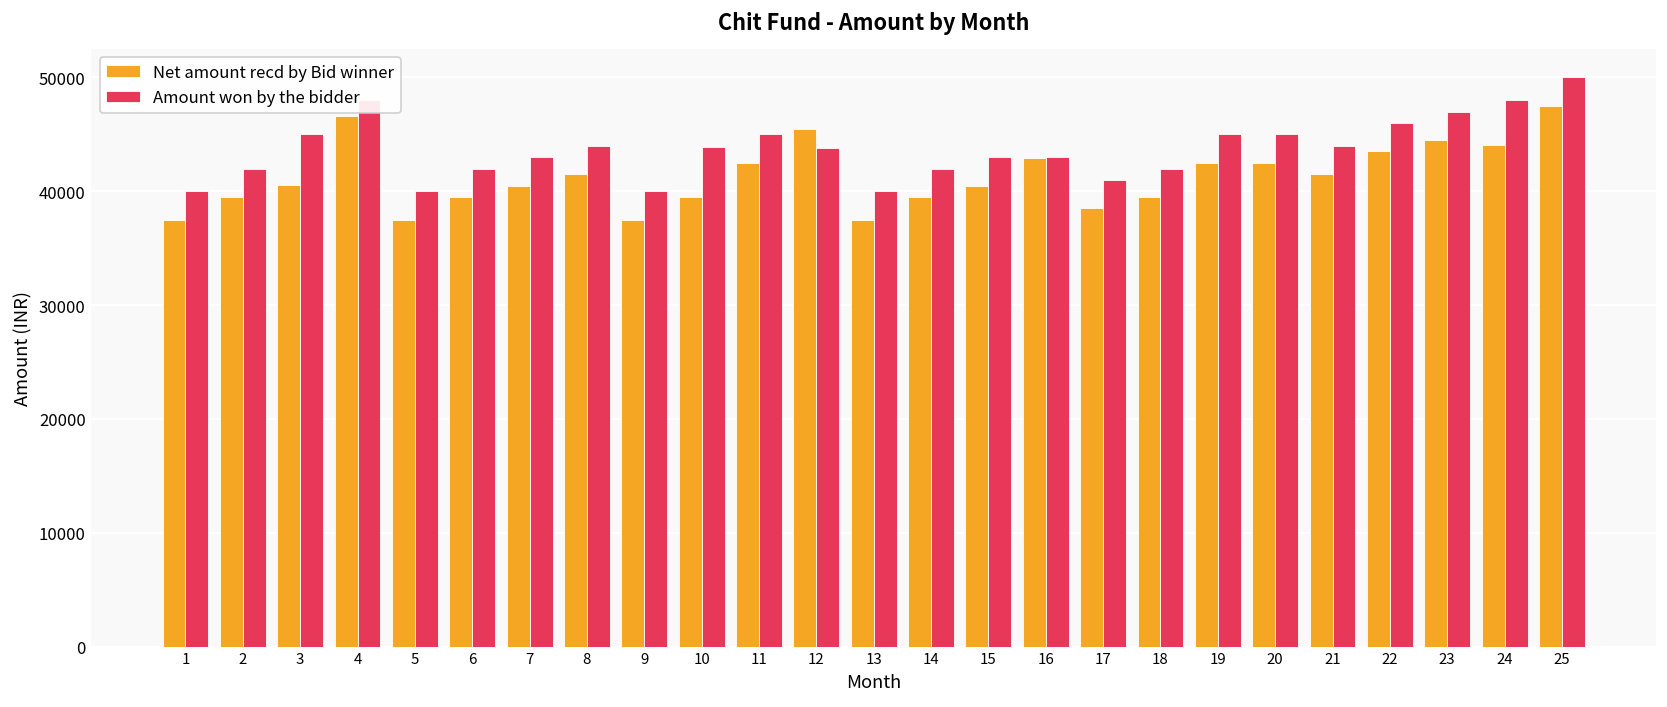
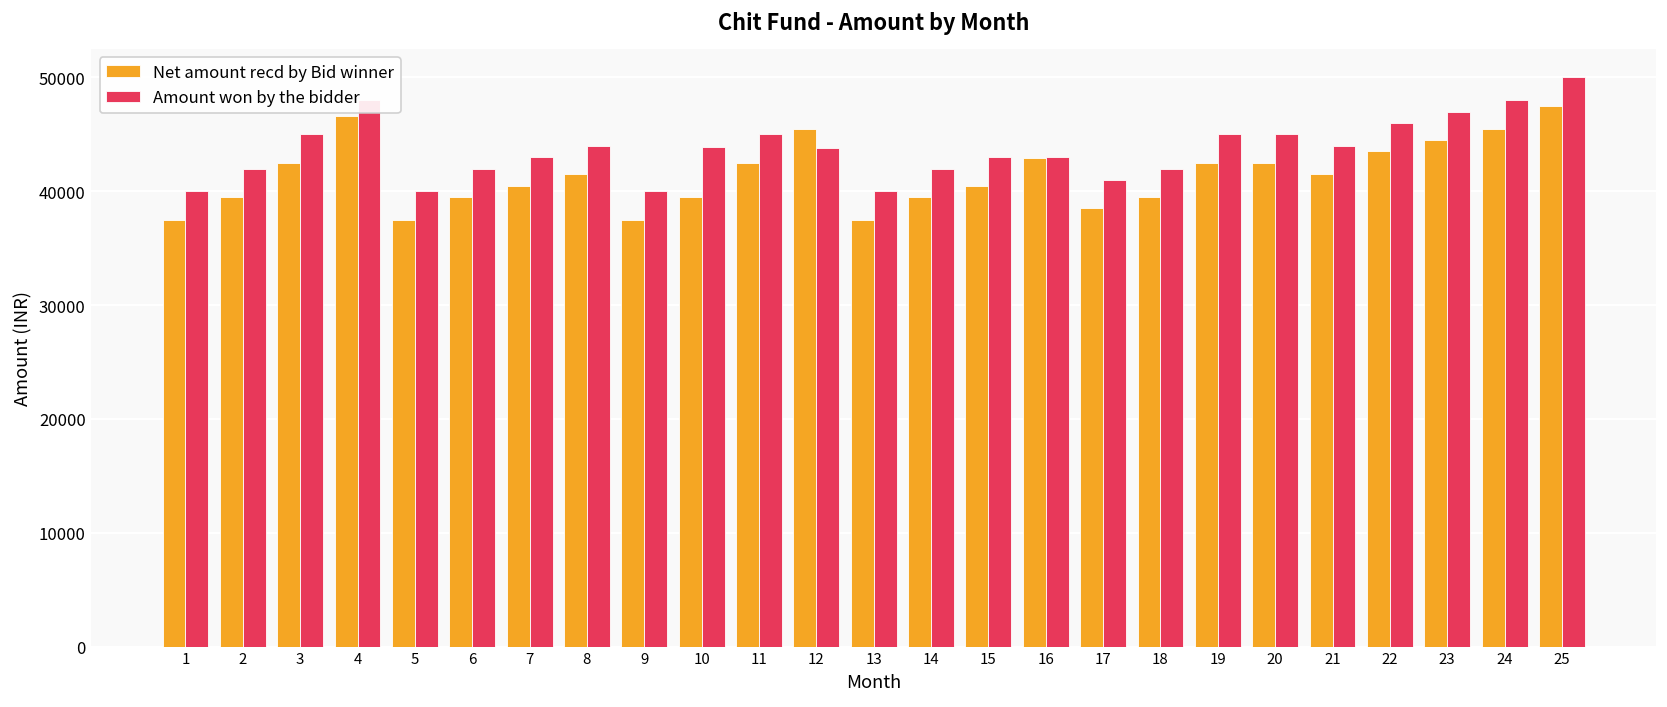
Net amount recd by Bid winner, 3: 41000 -> 43000
Net amount recd by Bid winner, 24: 44000 -> 46000
